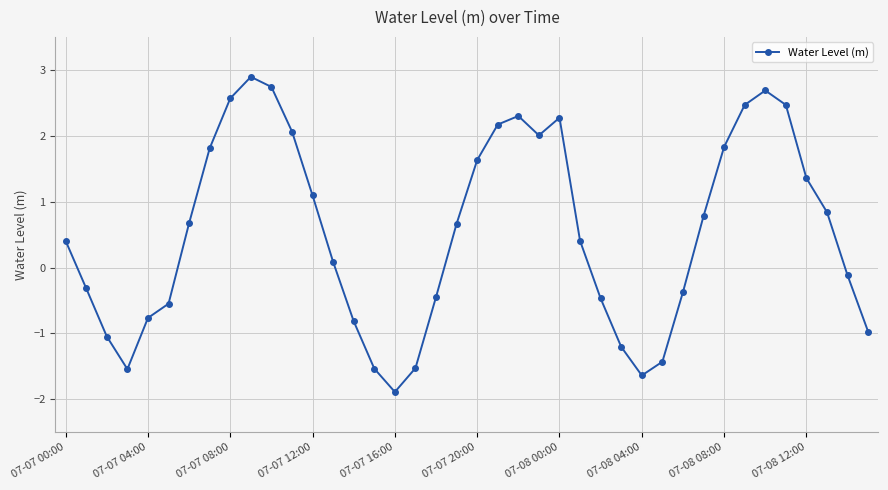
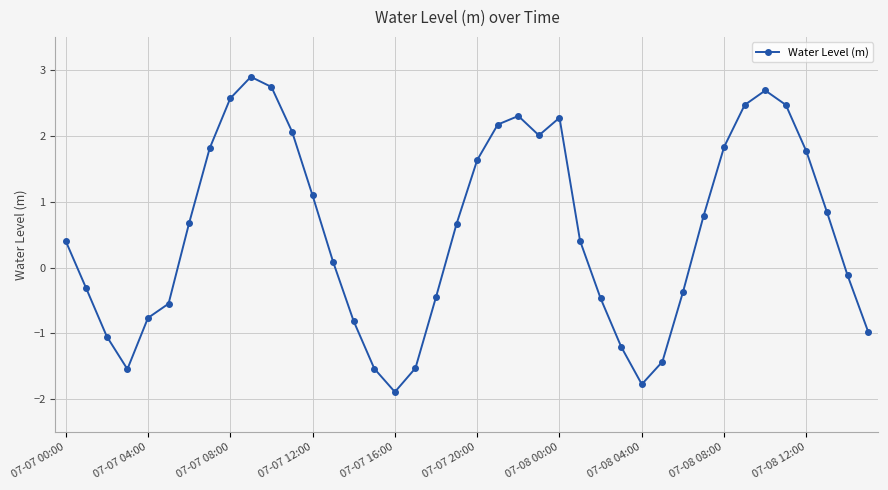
07-08 04:00: -1.6 -> -1.8
07-08 12:00: 1.4 -> 1.8
